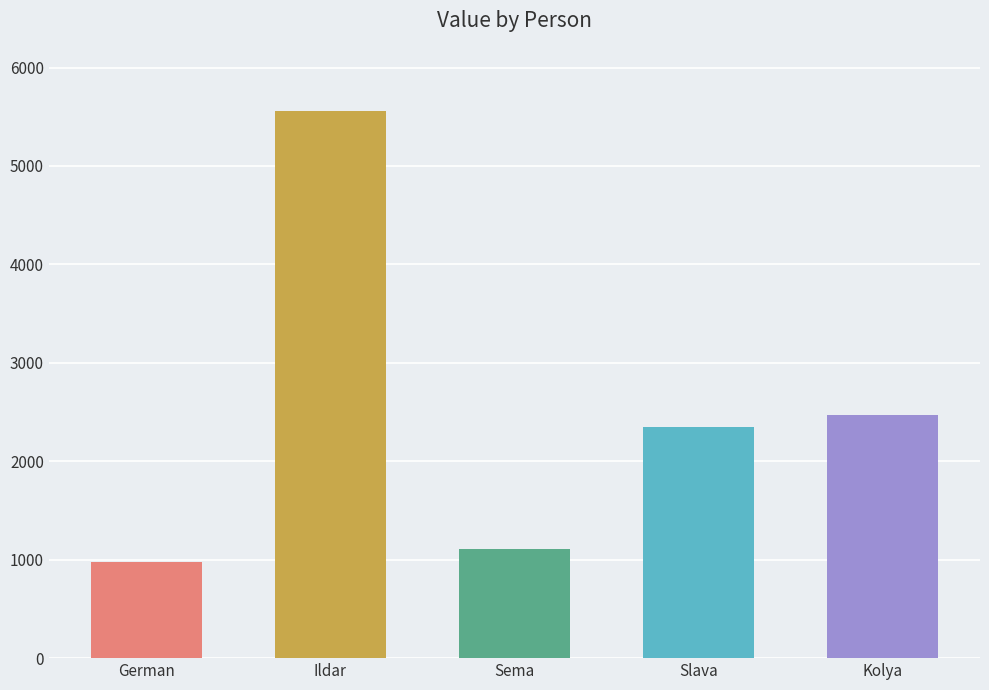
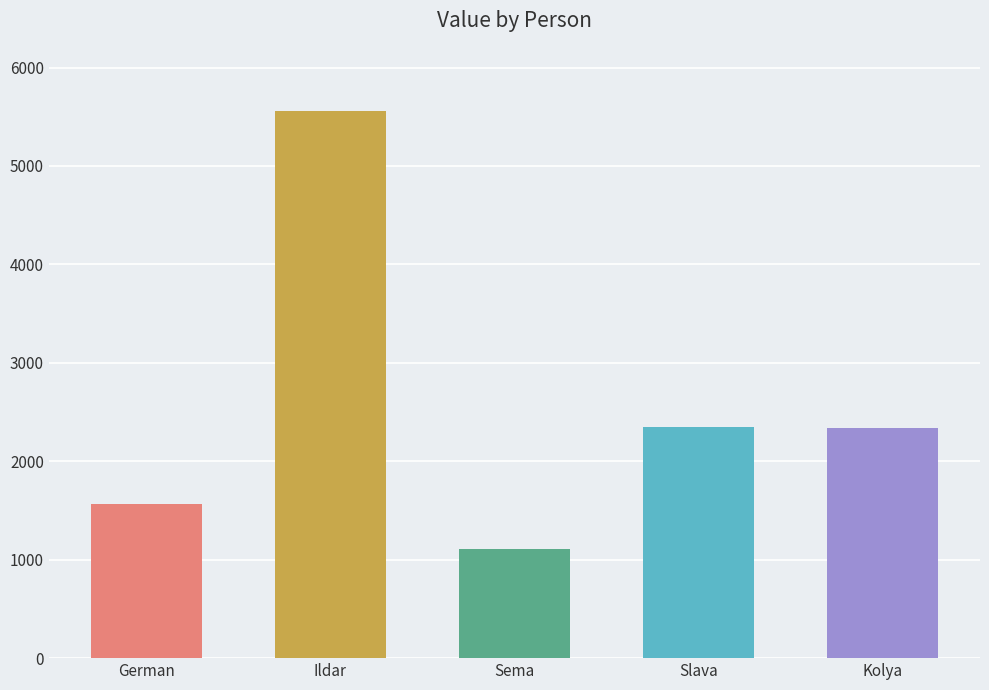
German: 1000 -> 1600
Kolya: 2500 -> 2300
